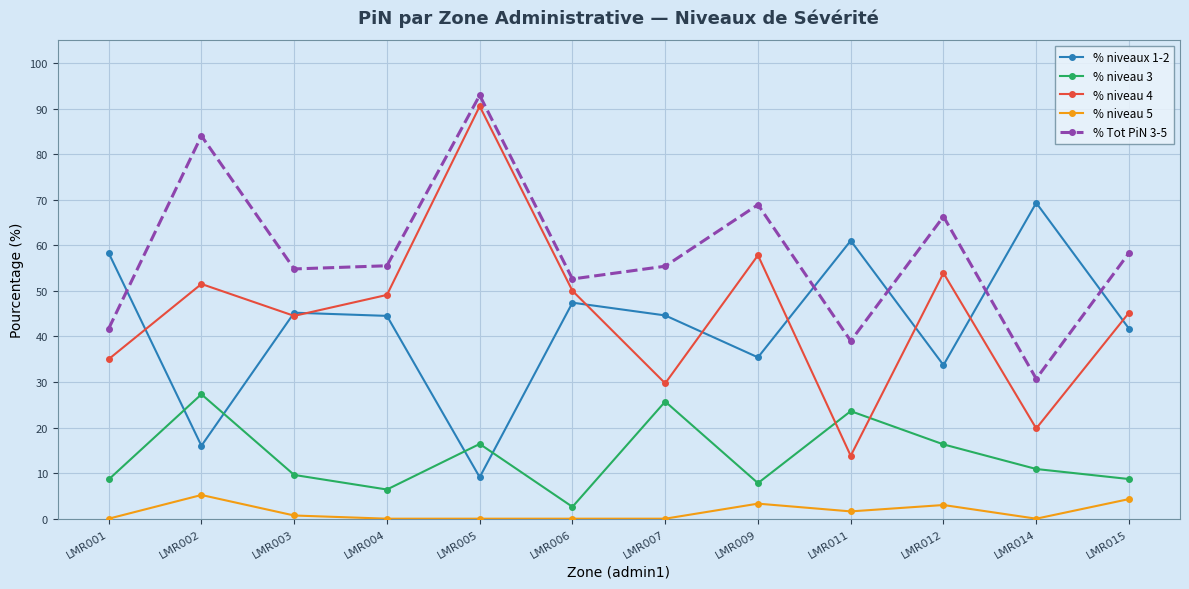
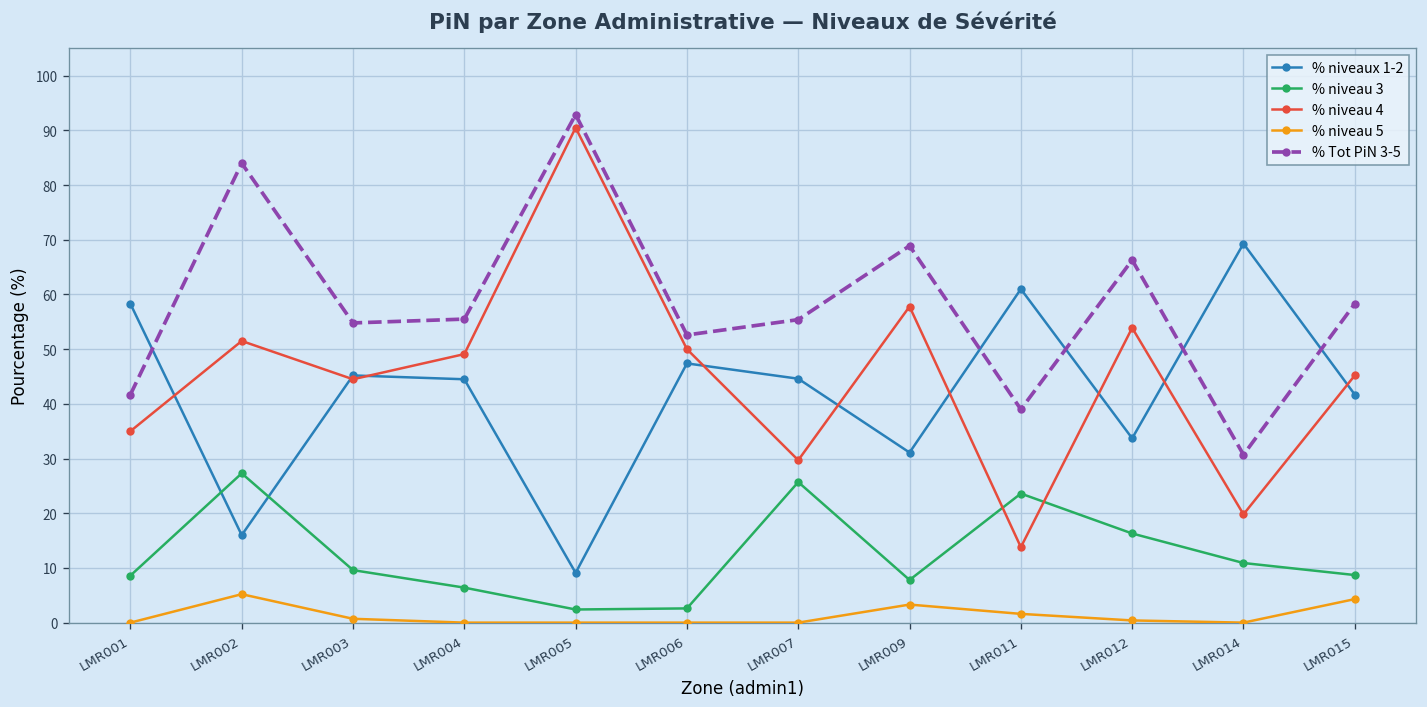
% niveau 3, LMR005: 16 -> 2
% niveaux 1-2, LMR009: 35 -> 31
% niveau 5, LMR012: 3 -> 0
